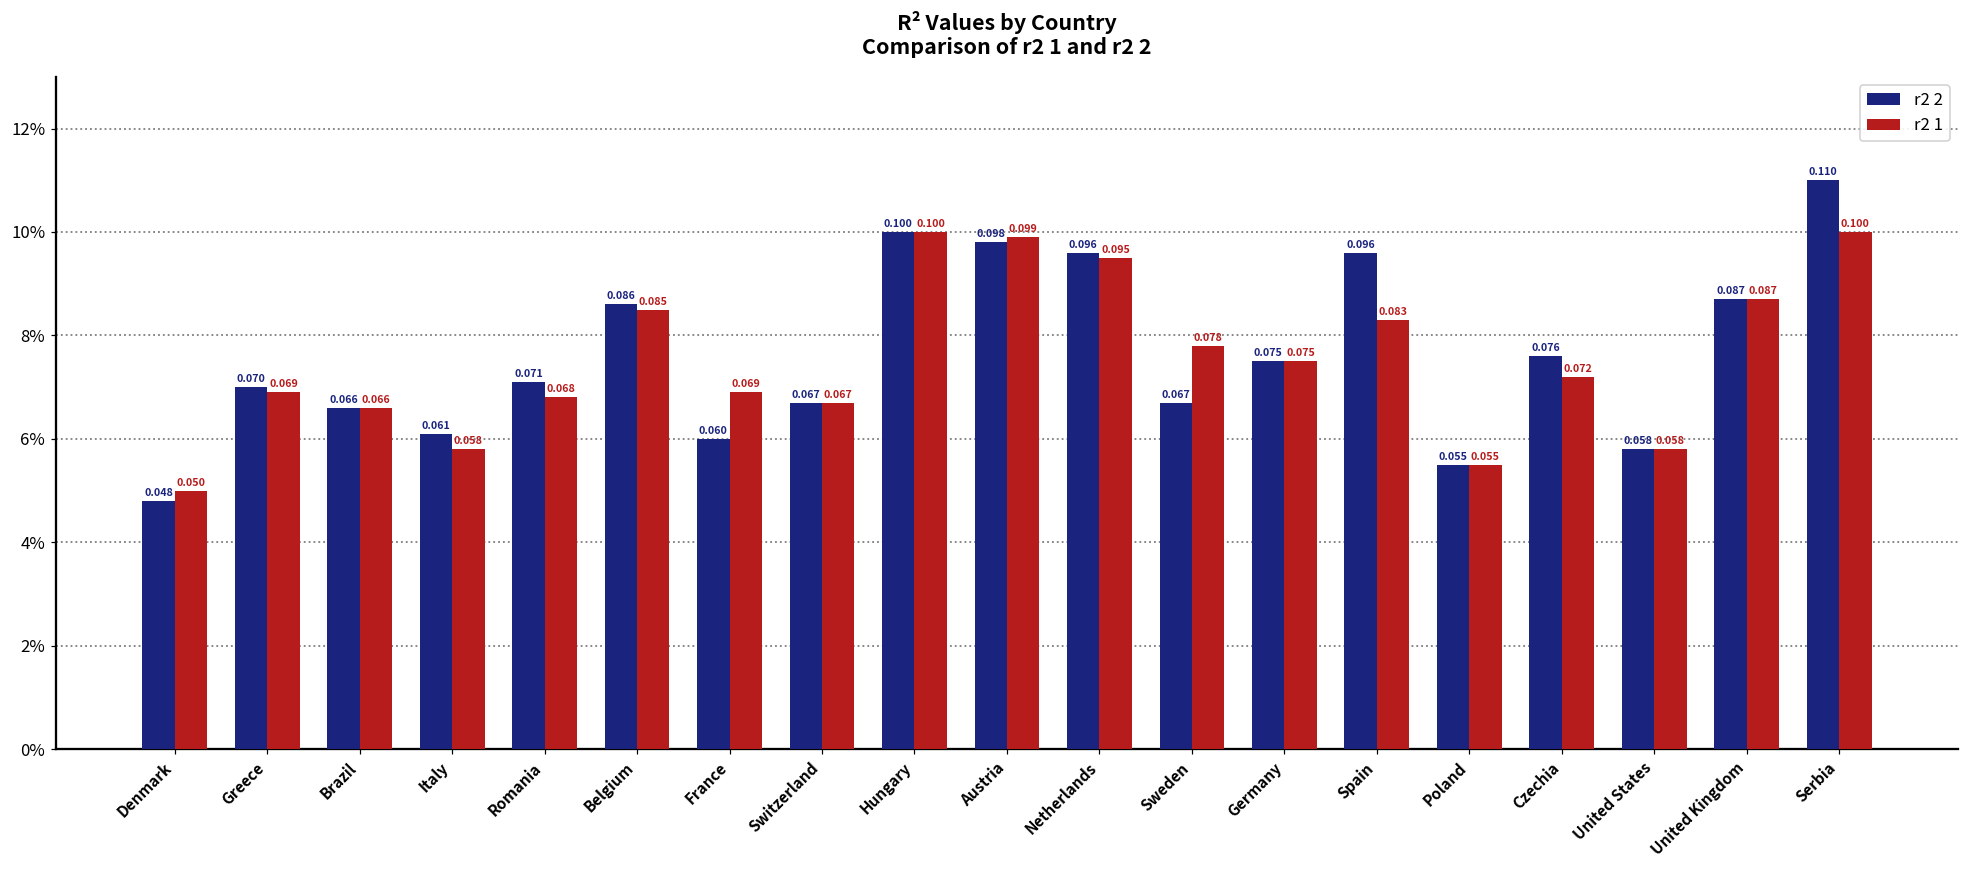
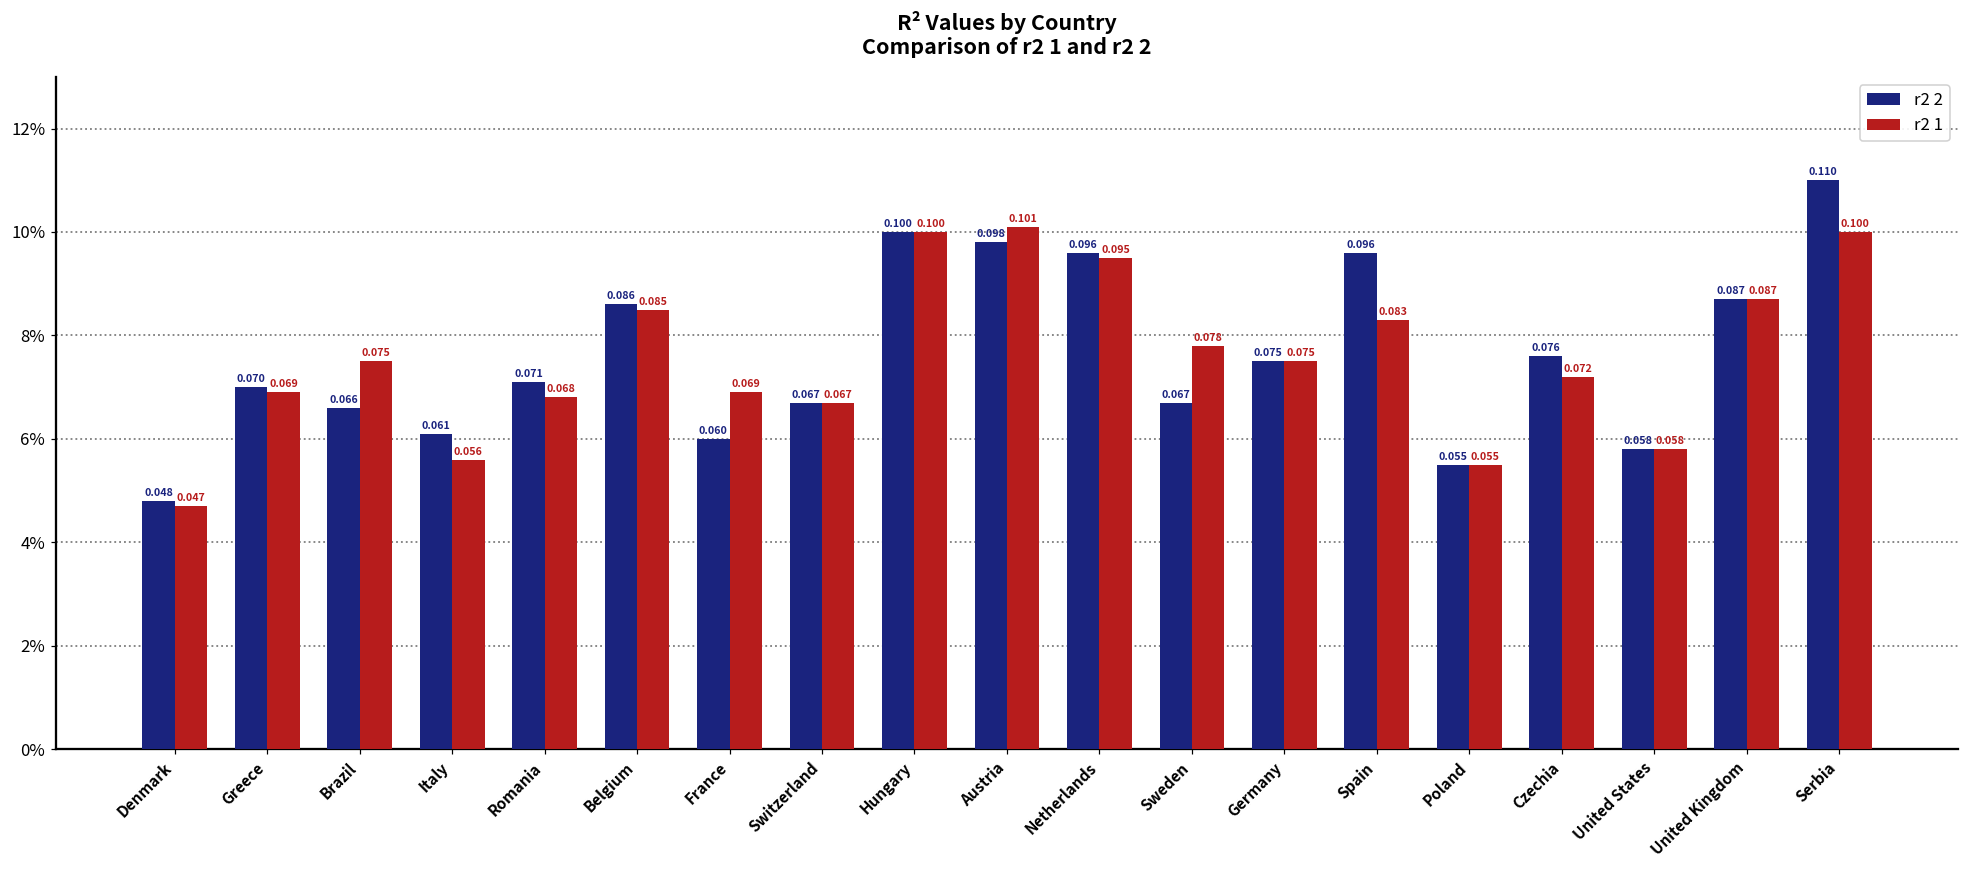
r2 1, Denmark: 0.050 -> 0.047
r2 1, Brazil: 0.066 -> 0.075
r2 1, Italy: 0.058 -> 0.056
r2 1, Austria: 0.099 -> 0.101
